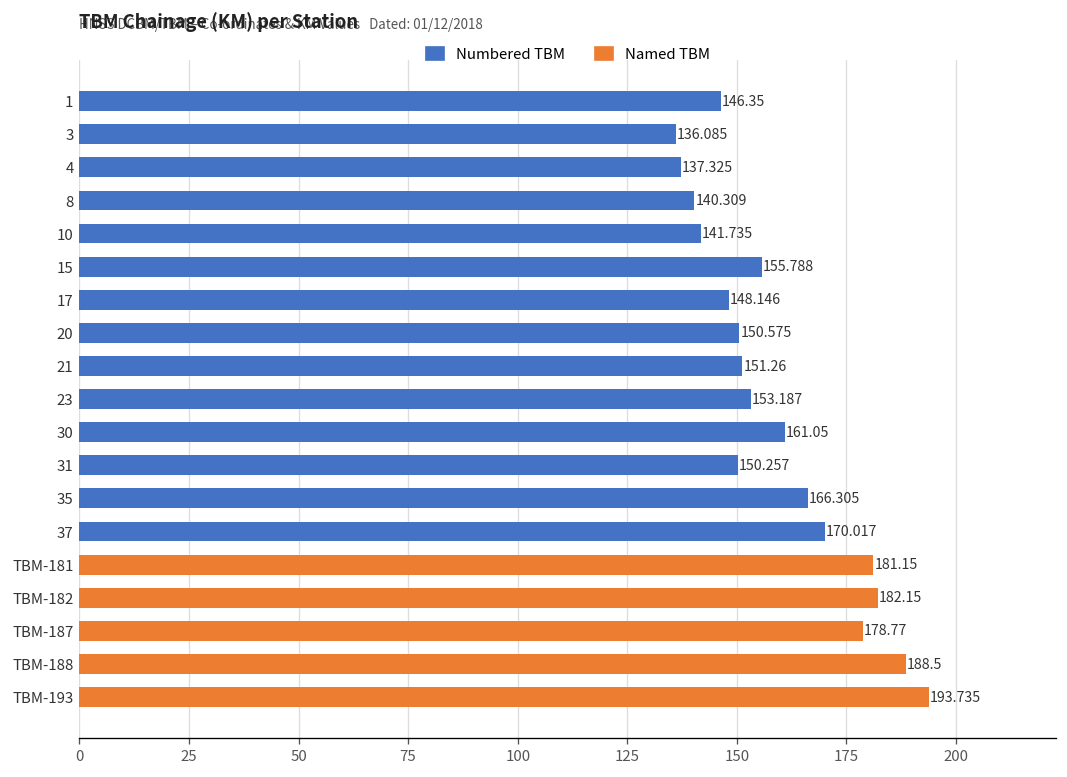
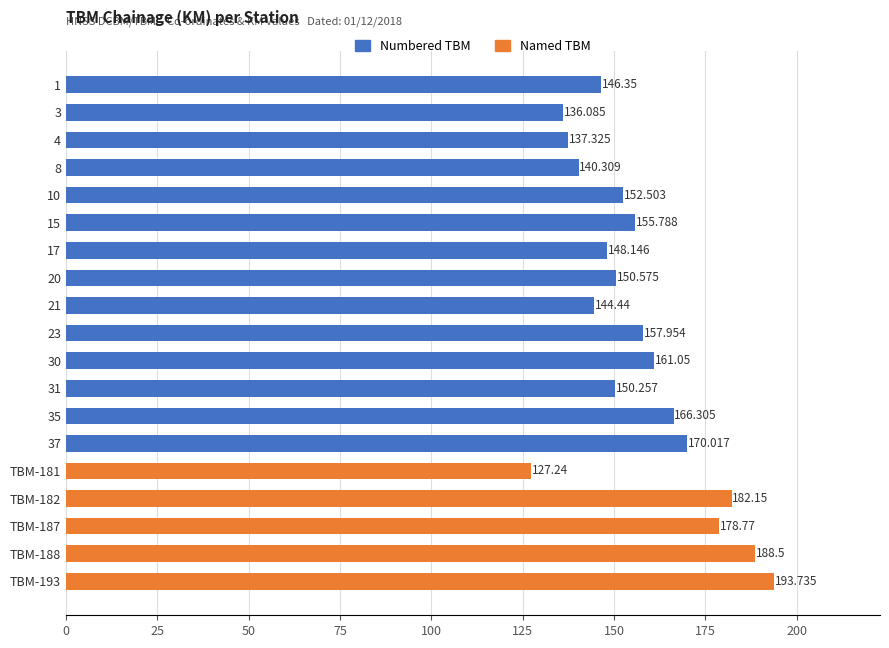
10: 141.735 -> 152.503
21: 151.26 -> 144.44
23: 153.187 -> 157.954
TBM-181: 181.15 -> 127.24
